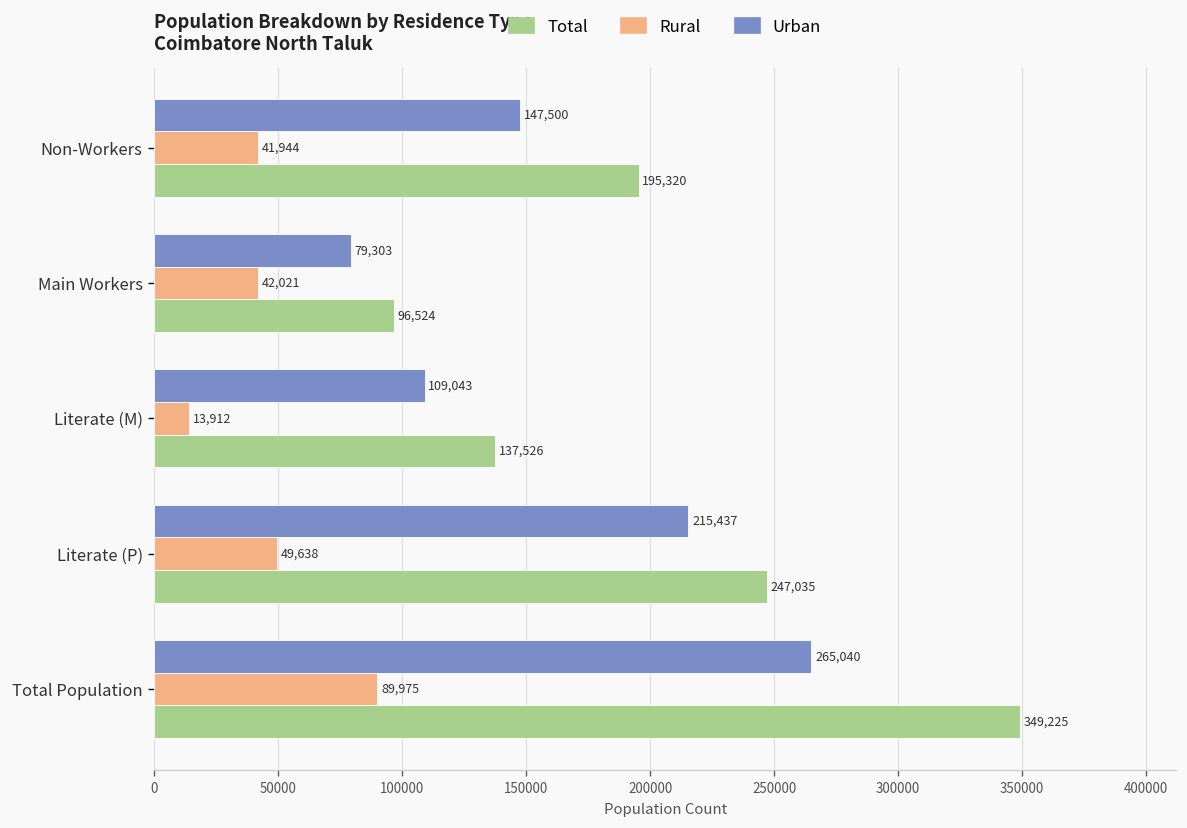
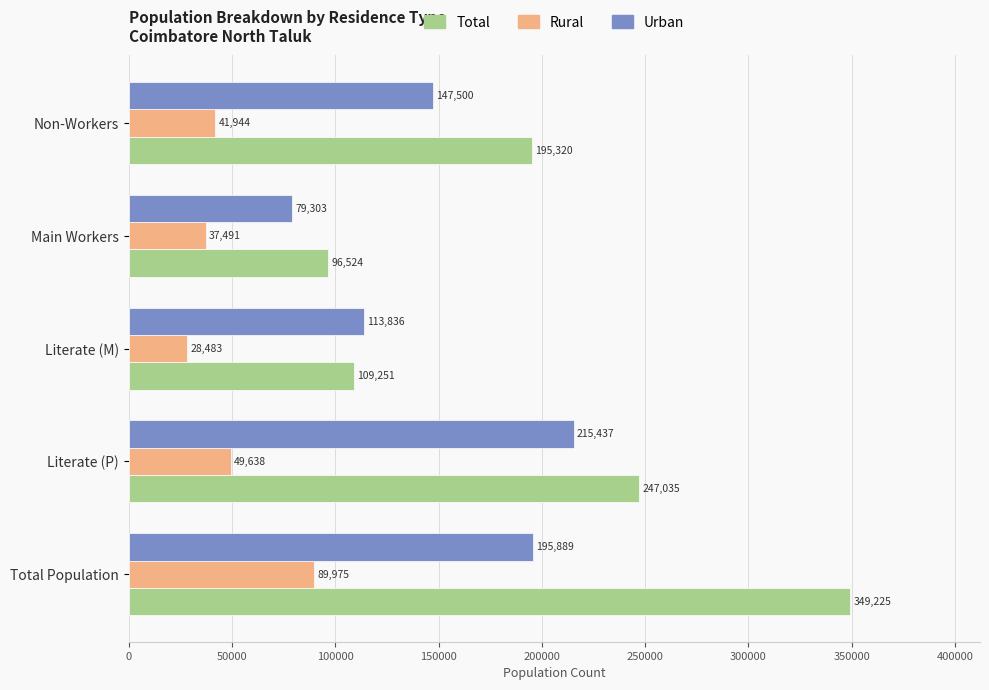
Rural, Main Workers: 42,021 -> 37,491
Urban, Literate (M): 109,043 -> 113,836
Rural, Literate (M): 13,912 -> 28,483
Total, Literate (M): 137,526 -> 109,251
Urban, Total Population: 265,040 -> 195,889
